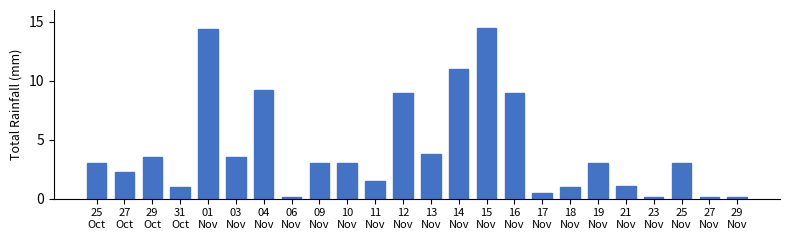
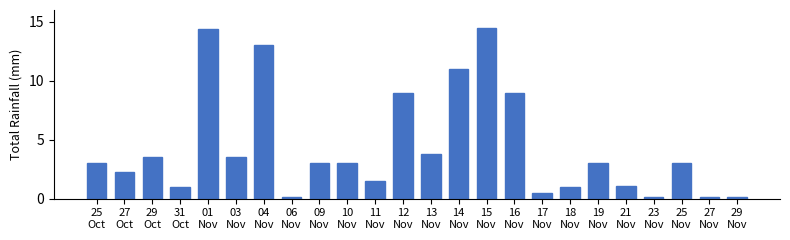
04 Nov: 9.2 -> 13.0
